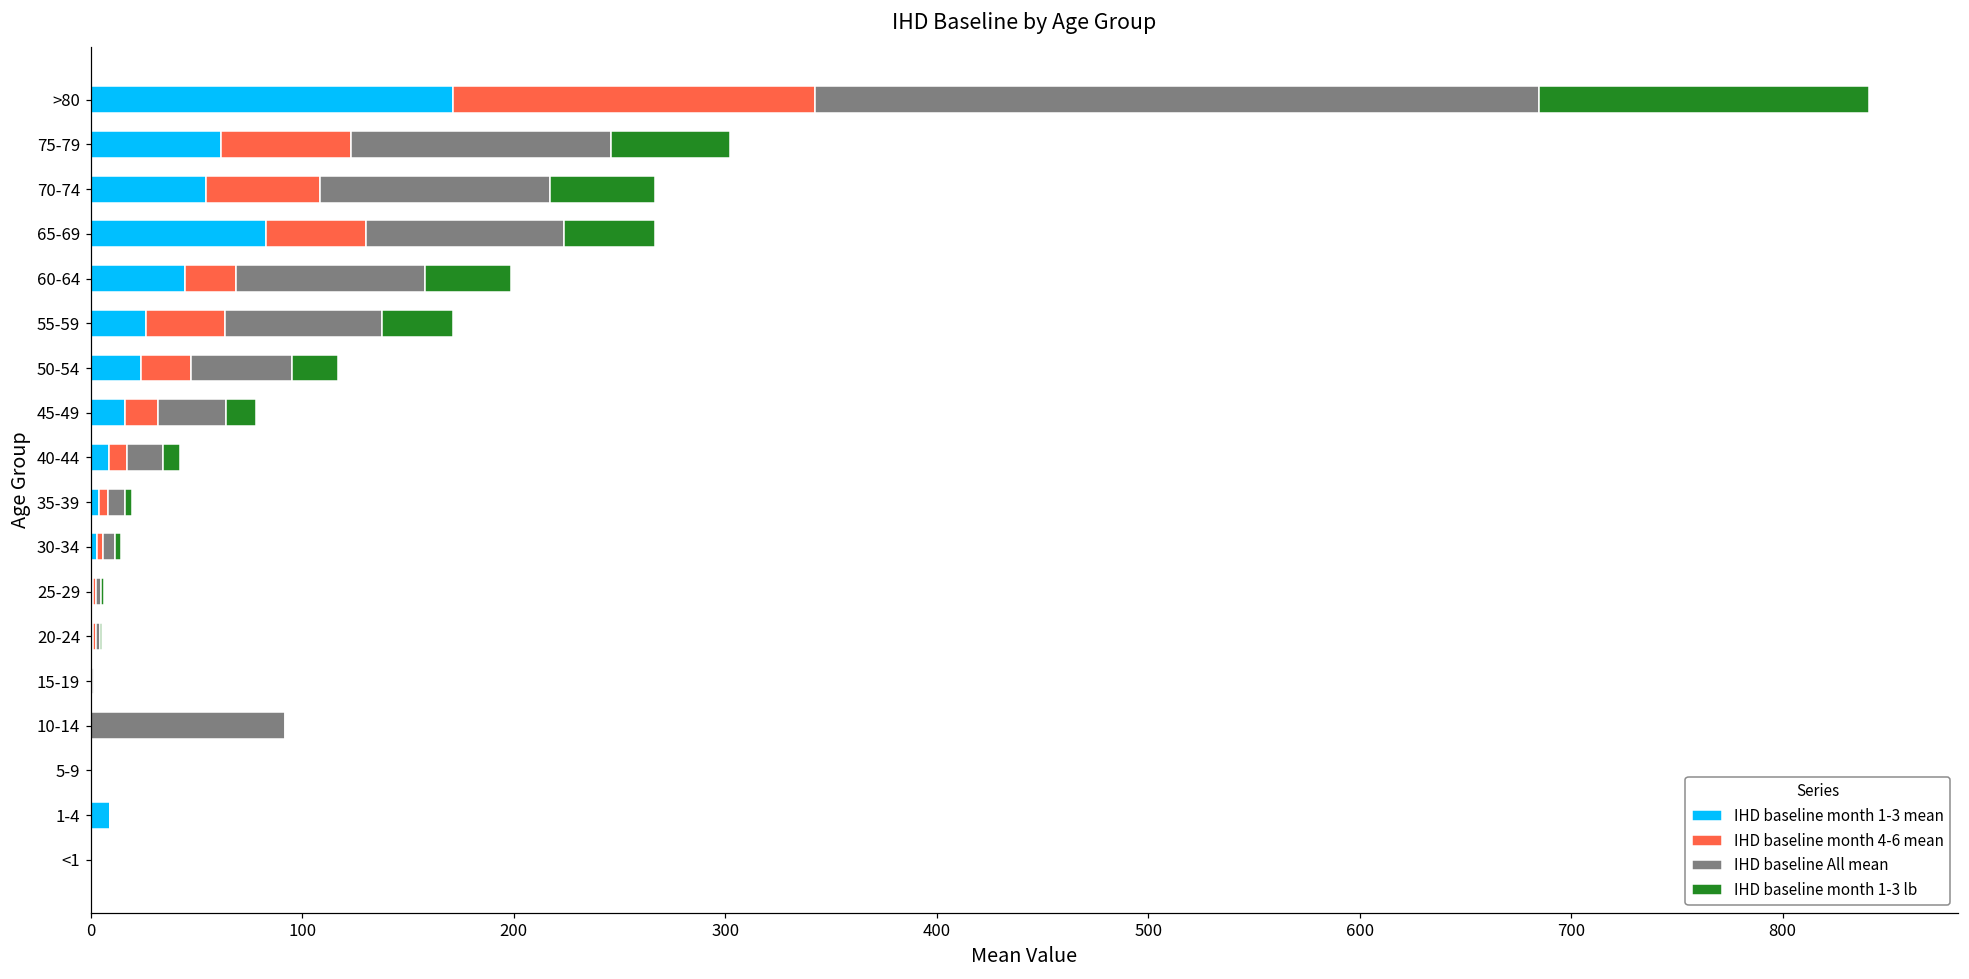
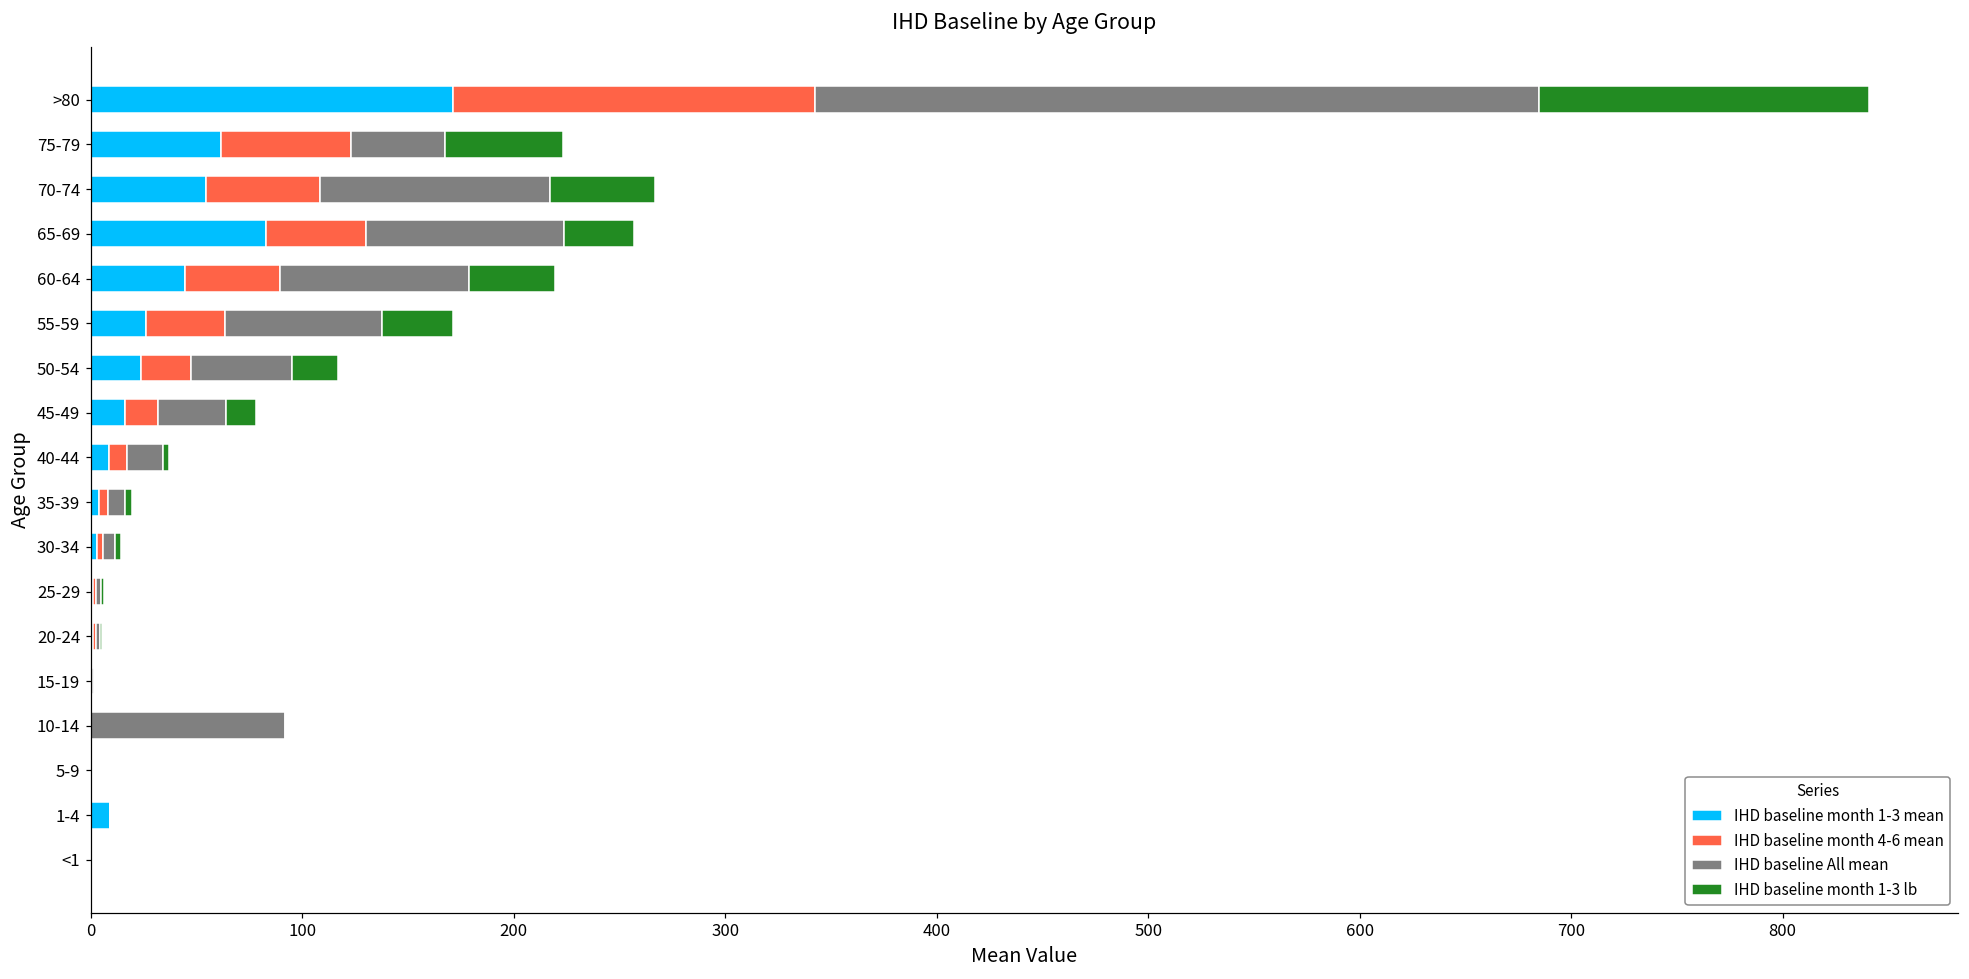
IHD baseline All mean, 75-79: 123 -> 44
IHD baseline month 1-3 lb, 65-69: 43 -> 33
IHD baseline month 4-6 mean, 60-64: 24 -> 45
IHD baseline month 1-3 lb, 40-44: 8 -> 3
